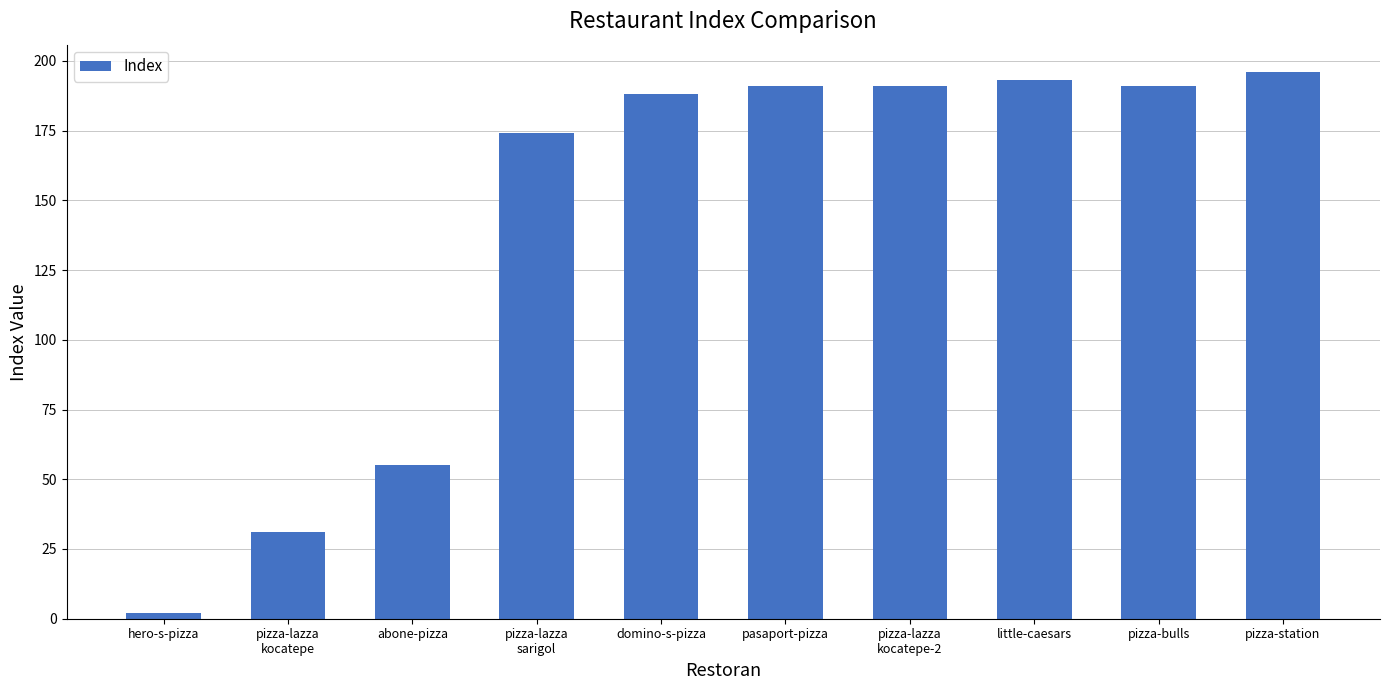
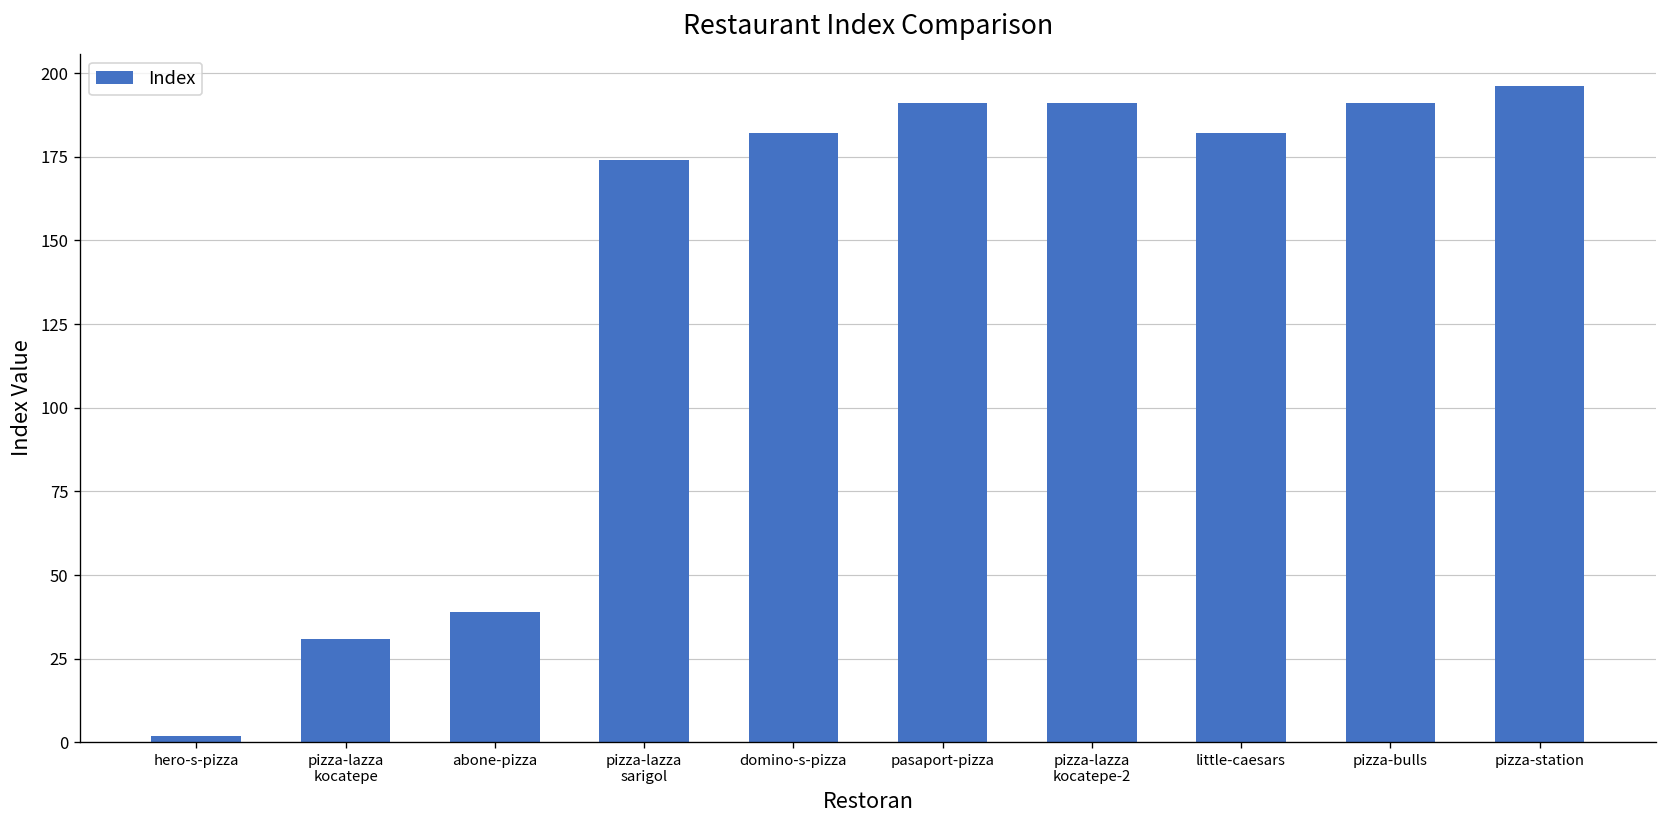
abone-pizza: 55 -> 39
domino-s-pizza: 188 -> 182
little-caesars: 193 -> 182
